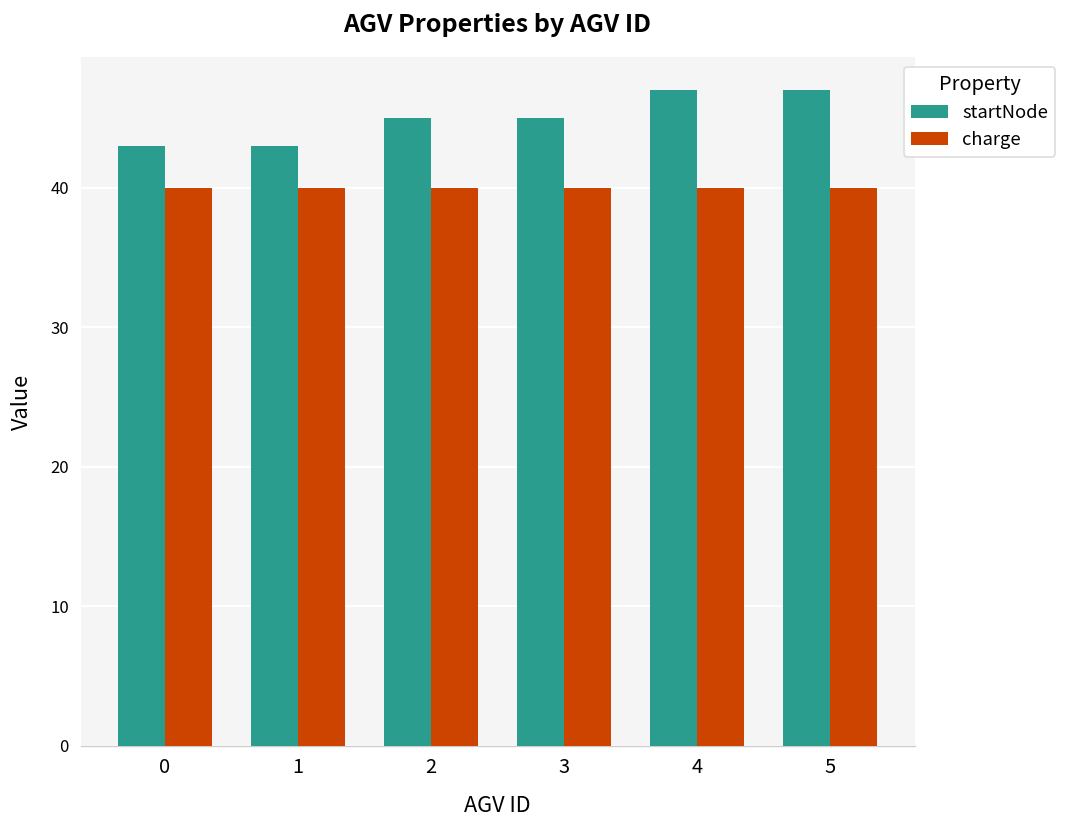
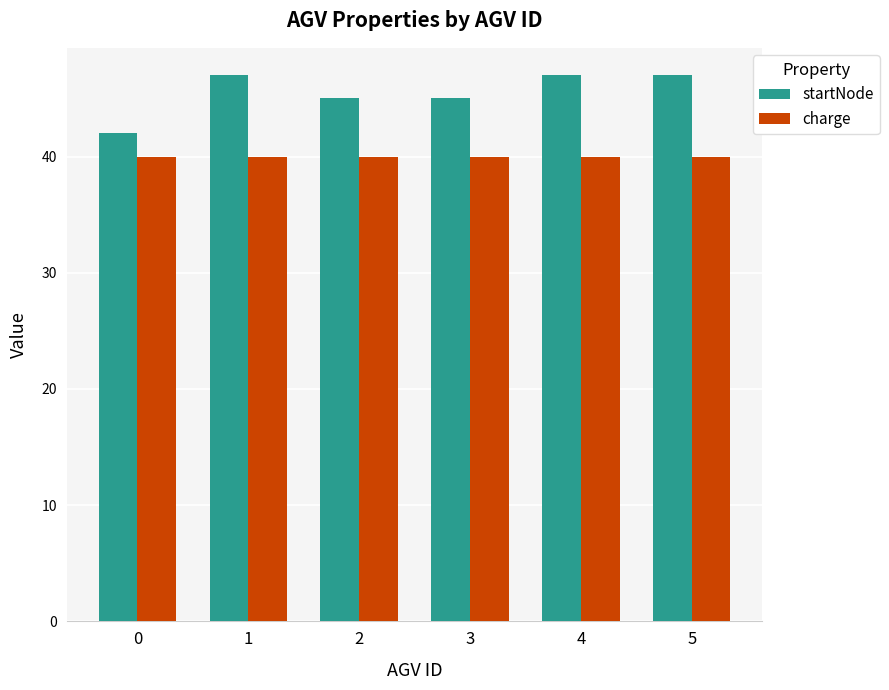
startNode, 0: 43 -> 42
startNode, 1: 43 -> 47
